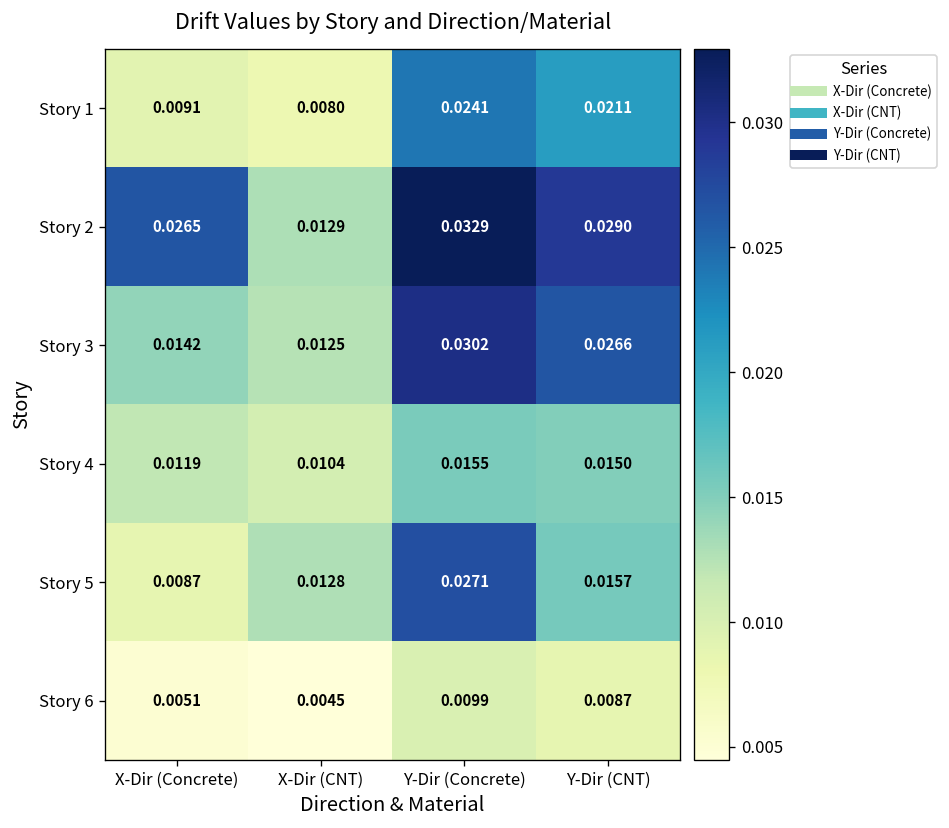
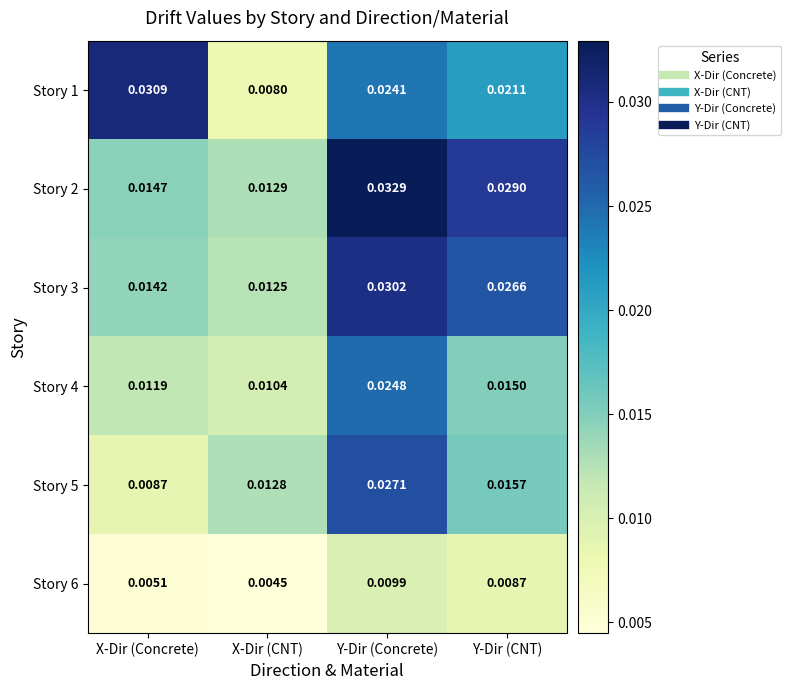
Story 1, X-Dir (Concrete): 0.0091 -> 0.0309
Story 2, X-Dir (Concrete): 0.0265 -> 0.0147
Story 4, Y-Dir (Concrete): 0.0155 -> 0.0248
